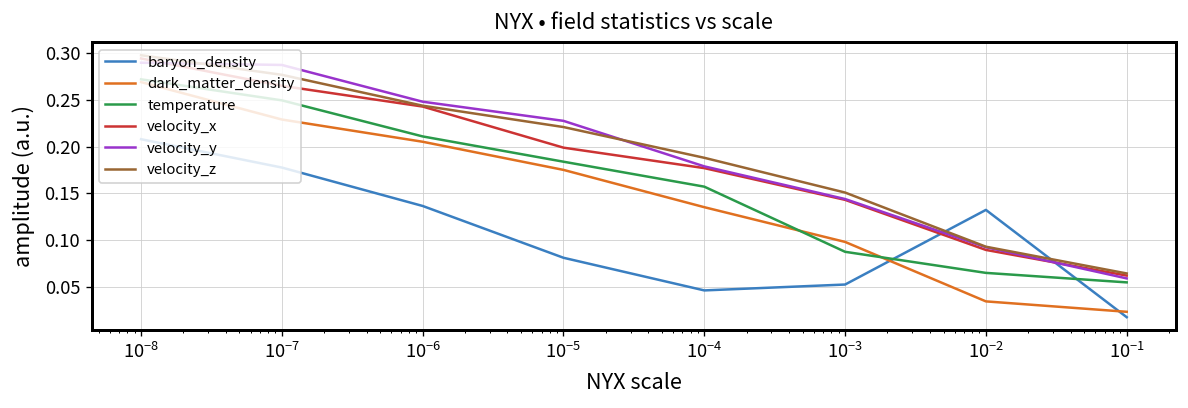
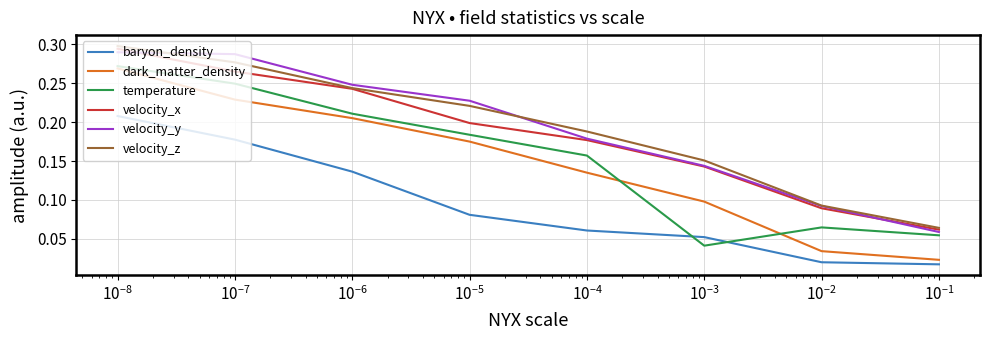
baryon_density, 10^-4: 0.05 -> 0.06
temperature, 10^-3: 0.09 -> 0.04
baryon_density, 10^-2: 0.13 -> 0.02
